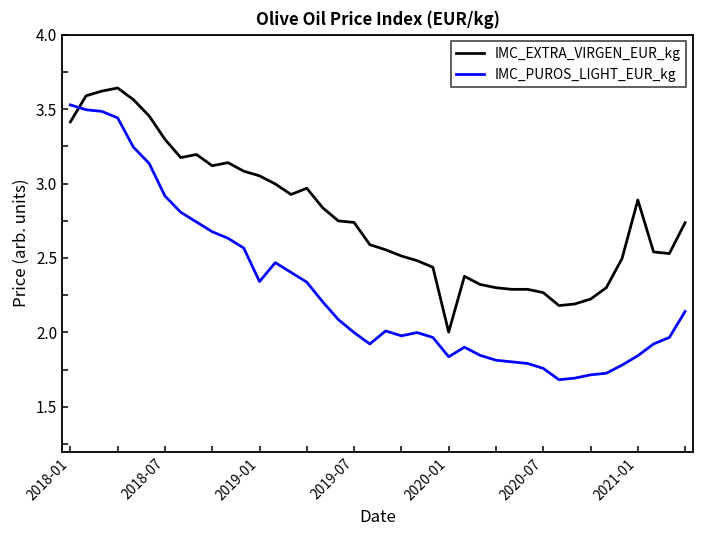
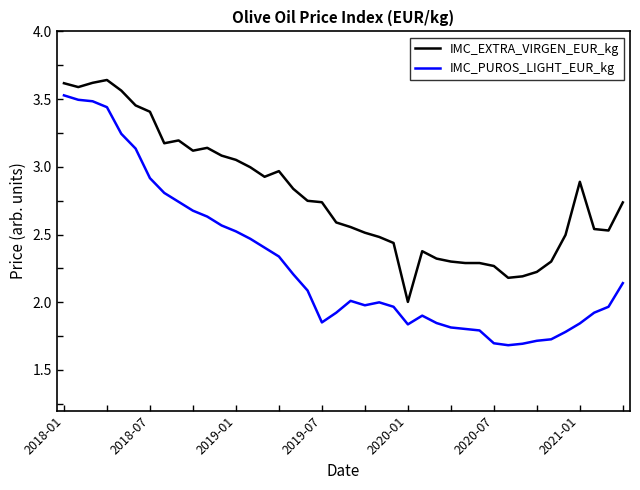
IMC_EXTRA_VIRGEN_EUR_kg, 2018-01: 3.41 -> 3.62
IMC_EXTRA_VIRGEN_EUR_kg, 2018-07: 3.30 -> 3.41
IMC_PUROS_LIGHT_EUR_kg, 2019-01: 2.34 -> 2.52
IMC_PUROS_LIGHT_EUR_kg, 2019-07: 2.00 -> 1.85
IMC_PUROS_LIGHT_EUR_kg, 2020-07: 1.76 -> 1.70
